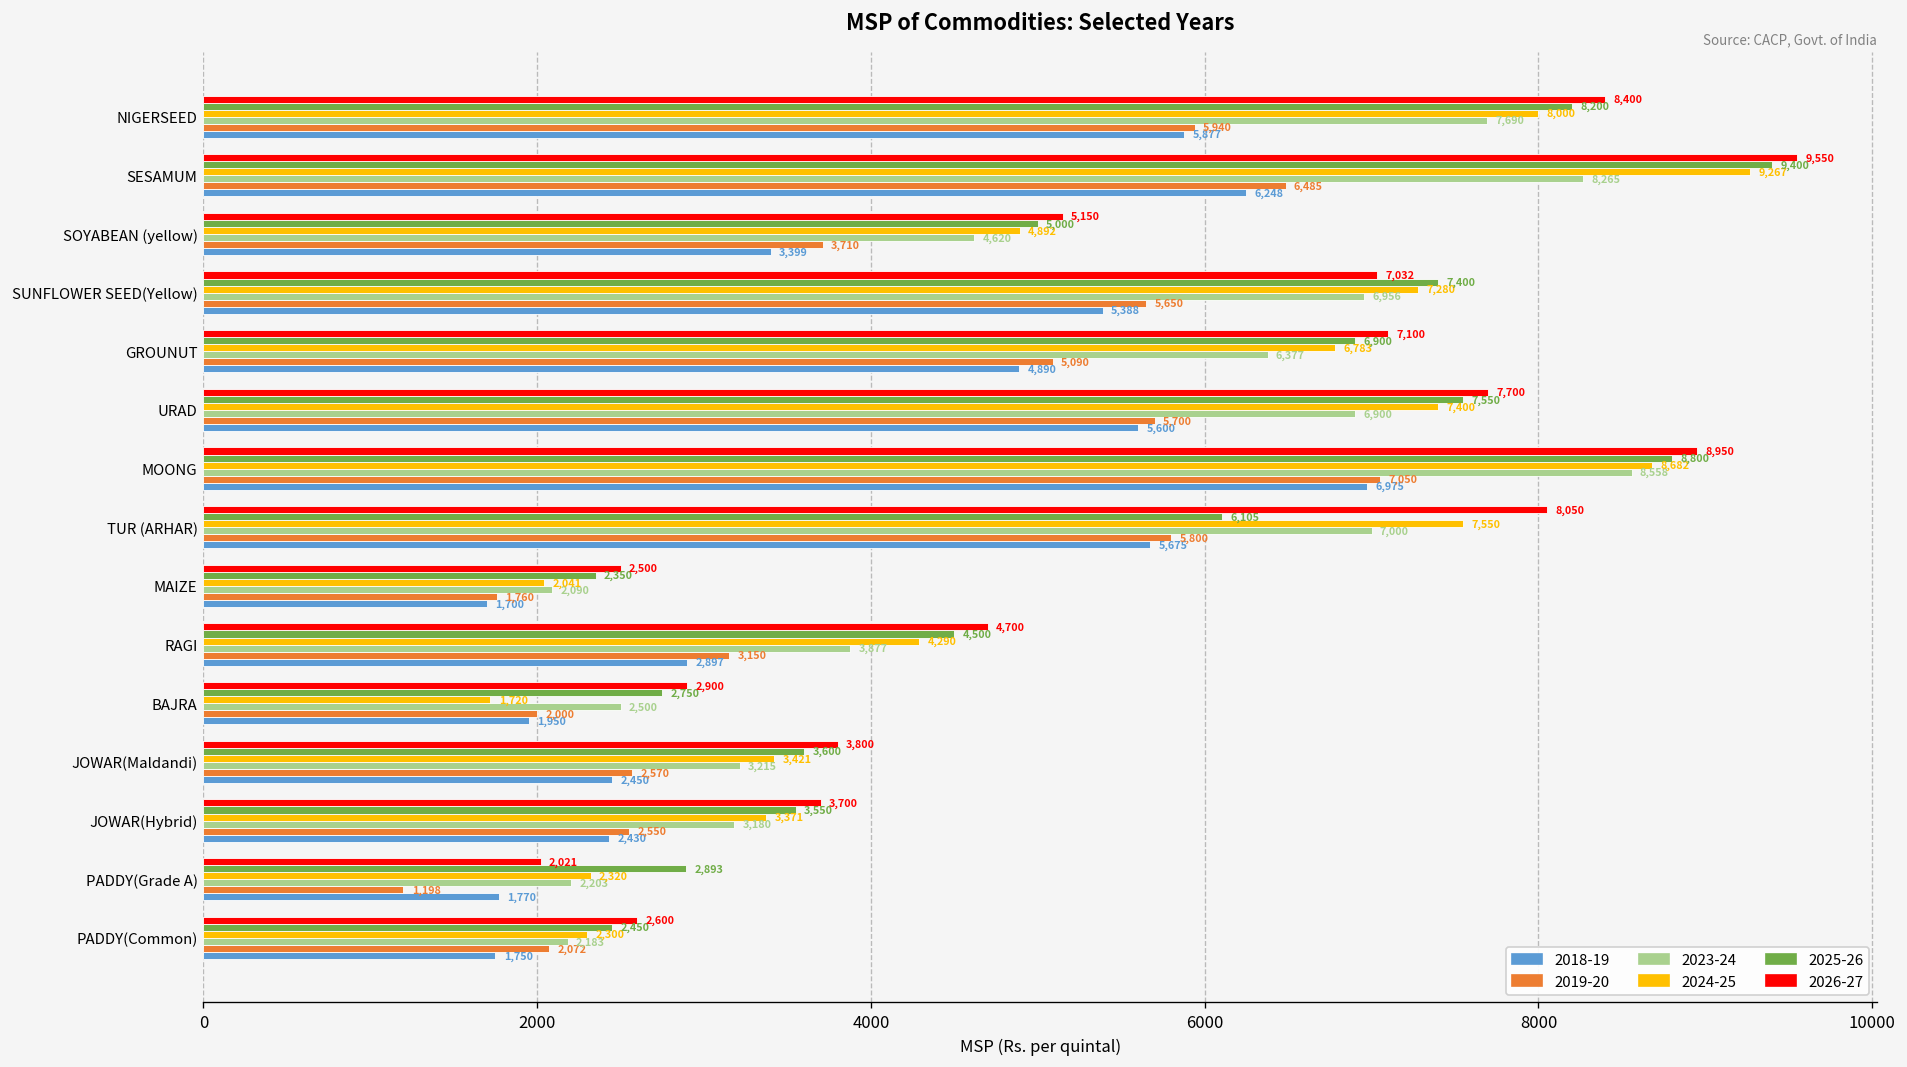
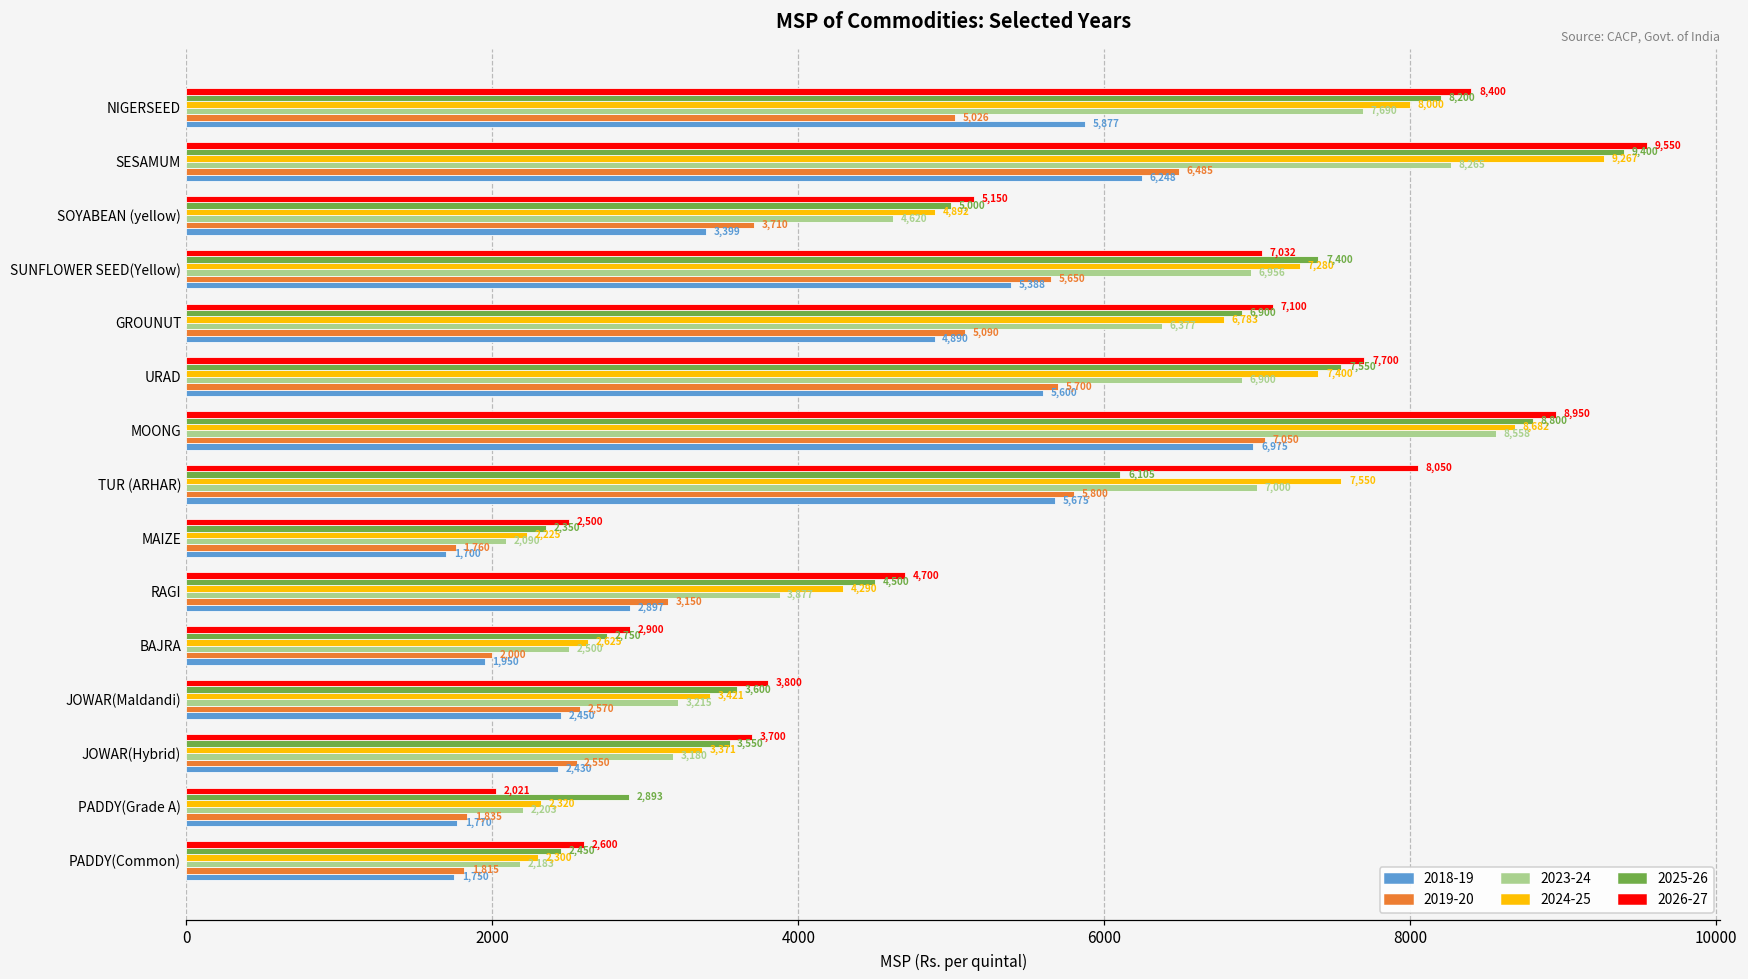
2019-20, NIGERSEED: 5,940 -> 5,026
2024-25, MAIZE: 2,041 -> 2,225
2024-25, BAJRA: 1,720 -> 2,625
2019-20, PADDY(Grade A): 1,198 -> 1,835
2019-20, PADDY(Common): 2,072 -> 1,815
